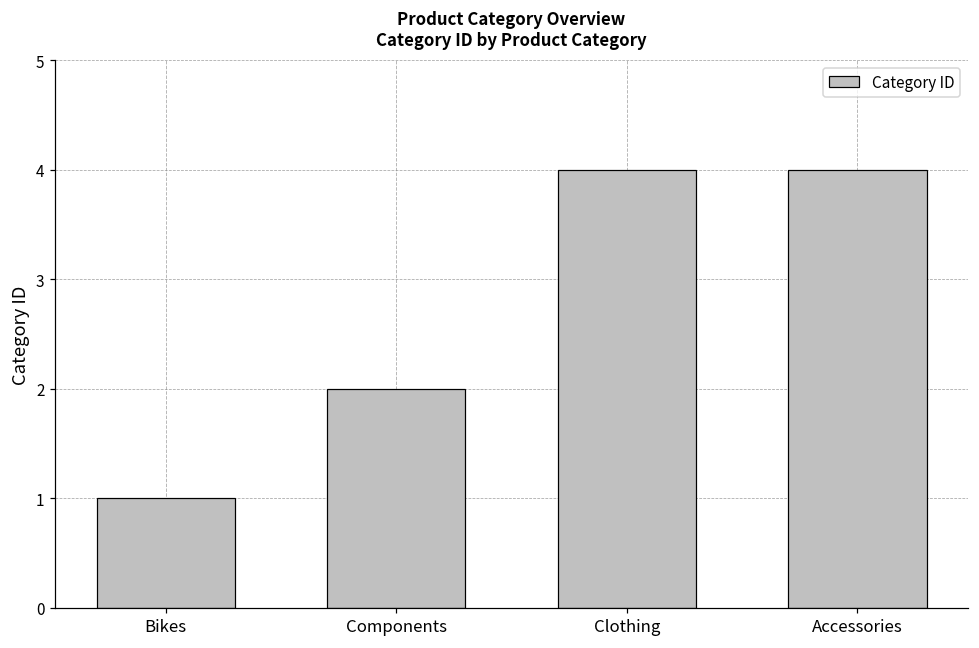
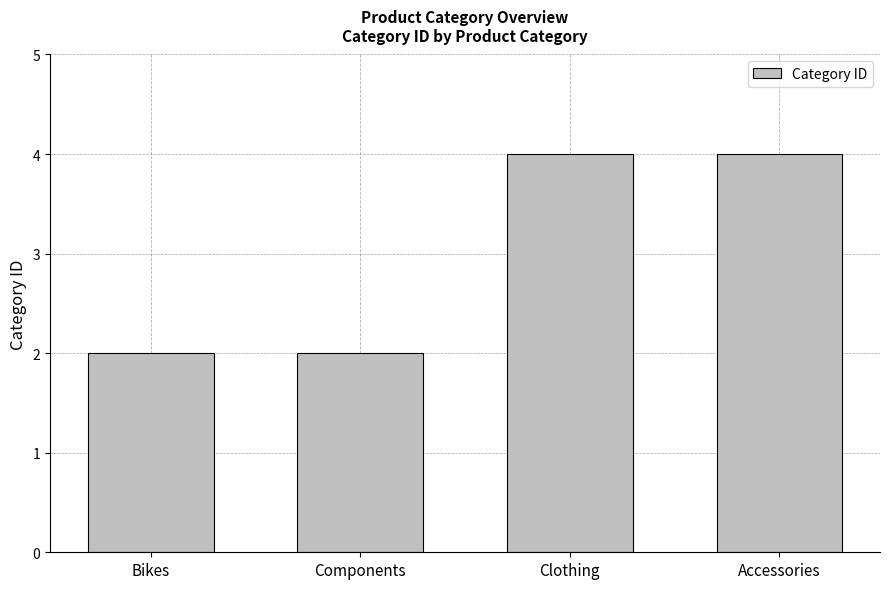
Bikes: 1 -> 2
